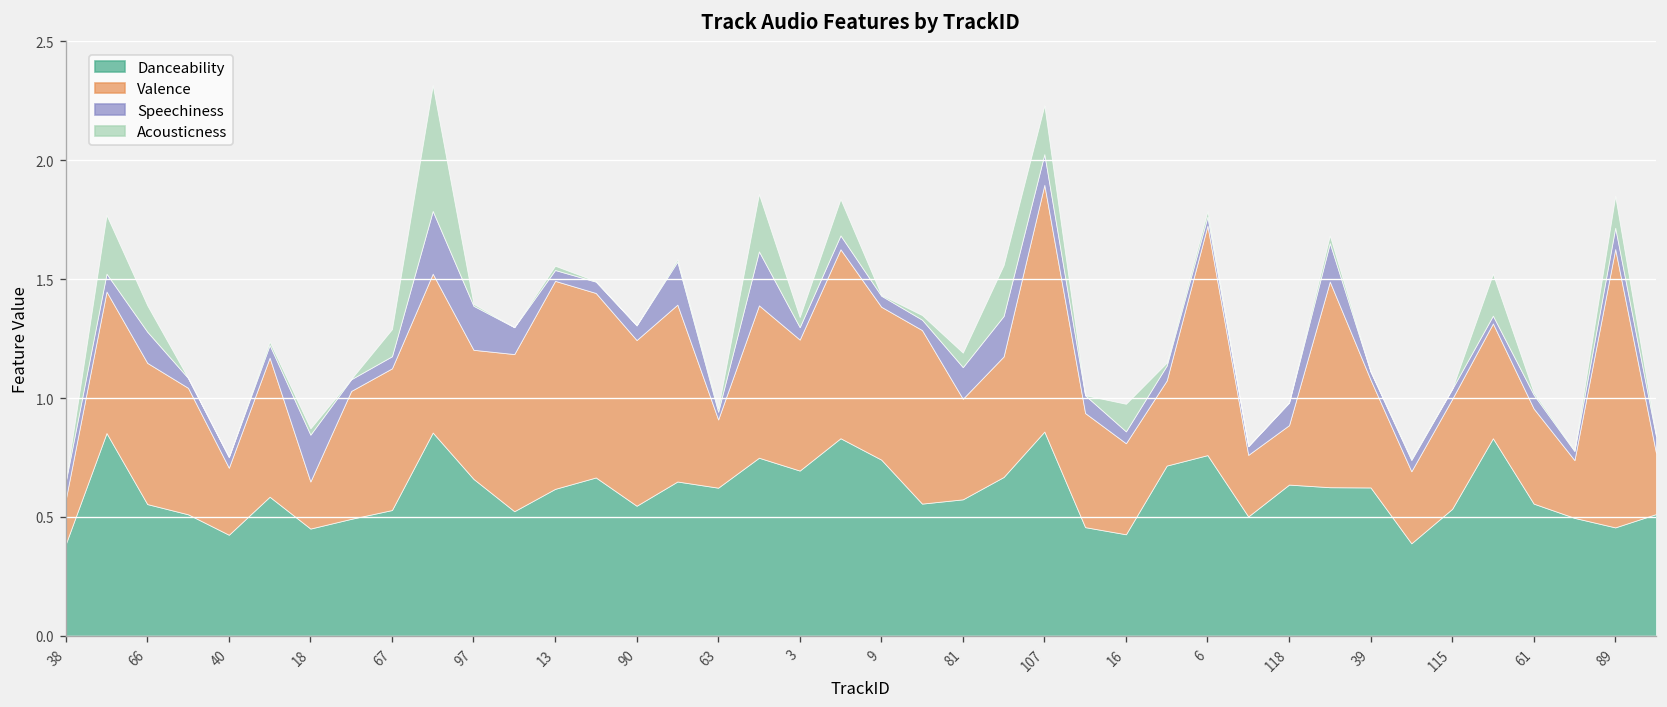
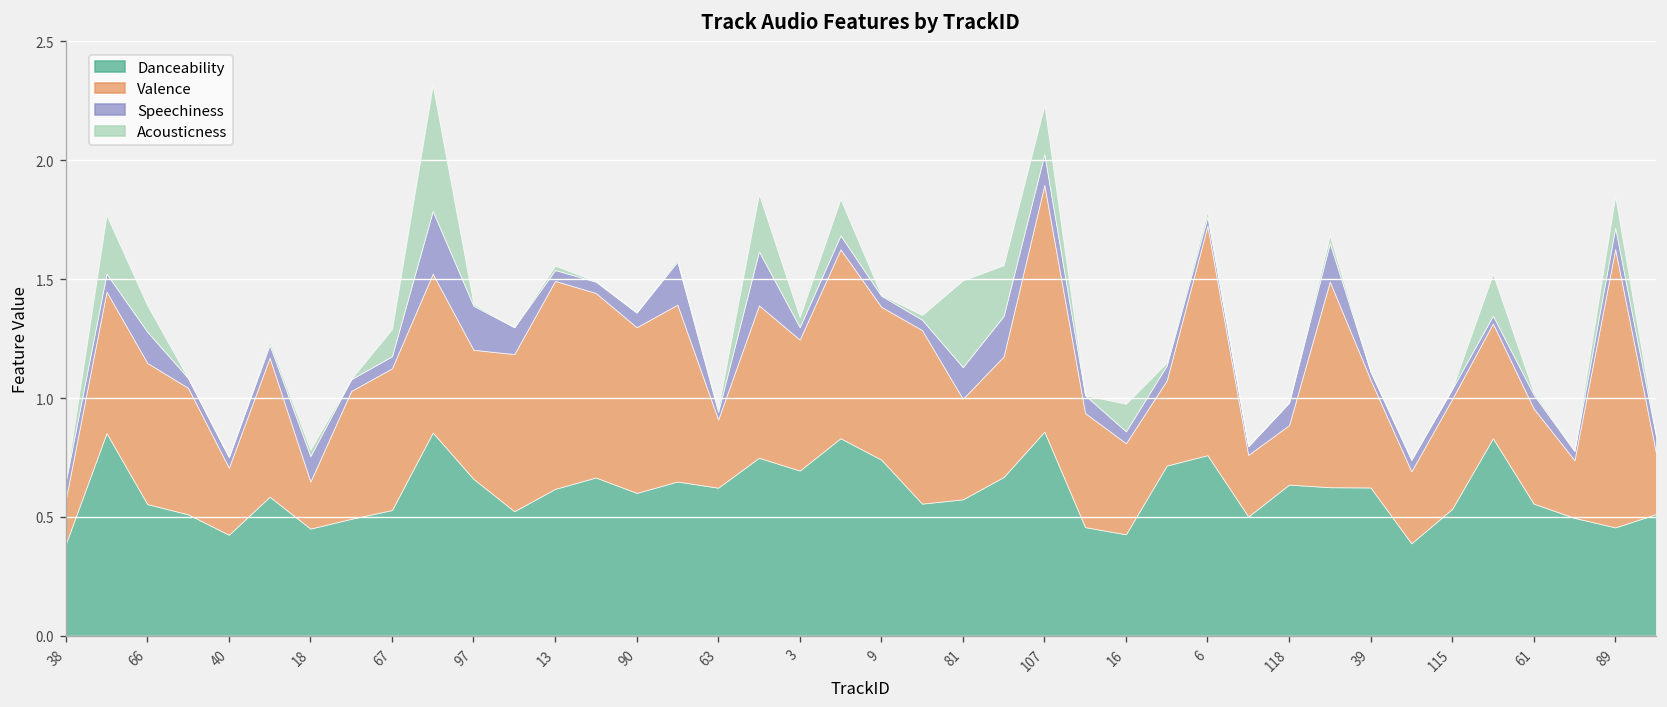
Speechiness, 18: 0.20 -> 0.11
Danceability, 90: 0.55 -> 0.60
Acousticness, 81: 0.06 -> 0.37
